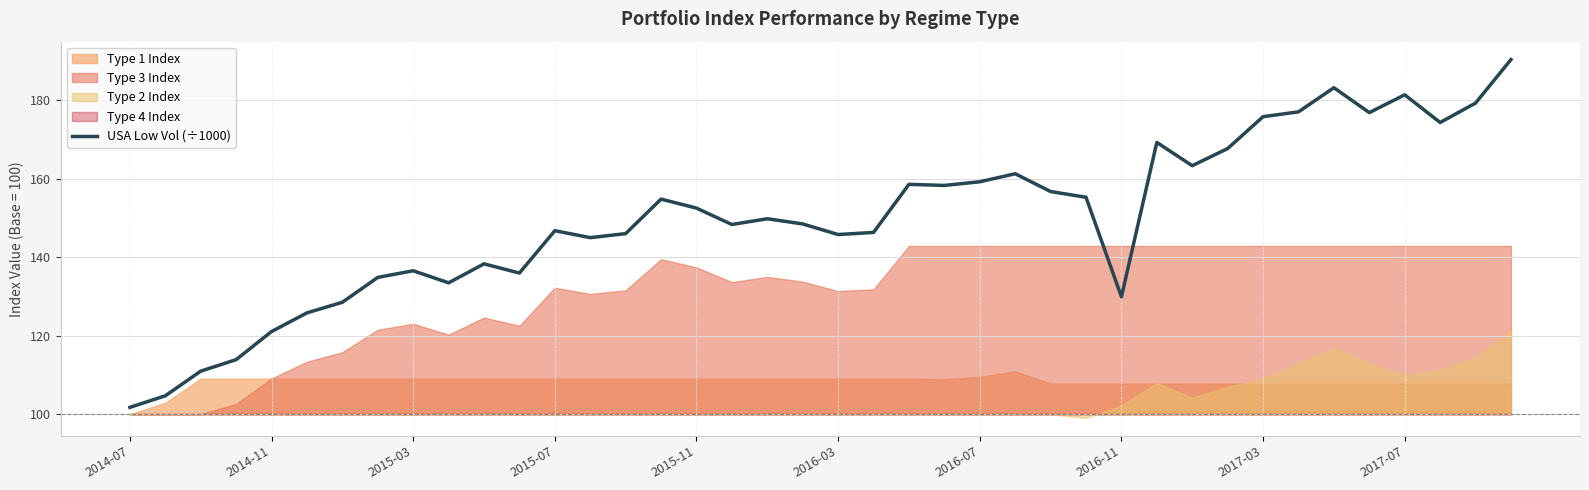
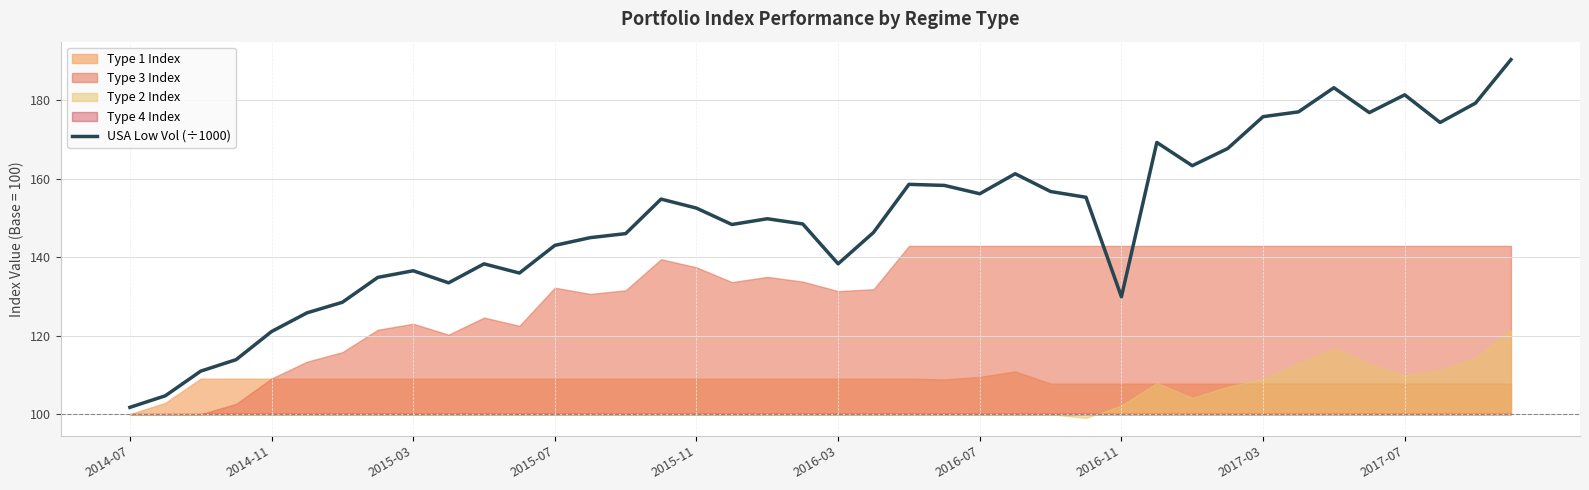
USA Low Vol (÷1000), 2015-07: 147 -> 143
USA Low Vol (÷1000), 2016-03: 146 -> 138
USA Low Vol (÷1000), 2016-07: 159 -> 156
